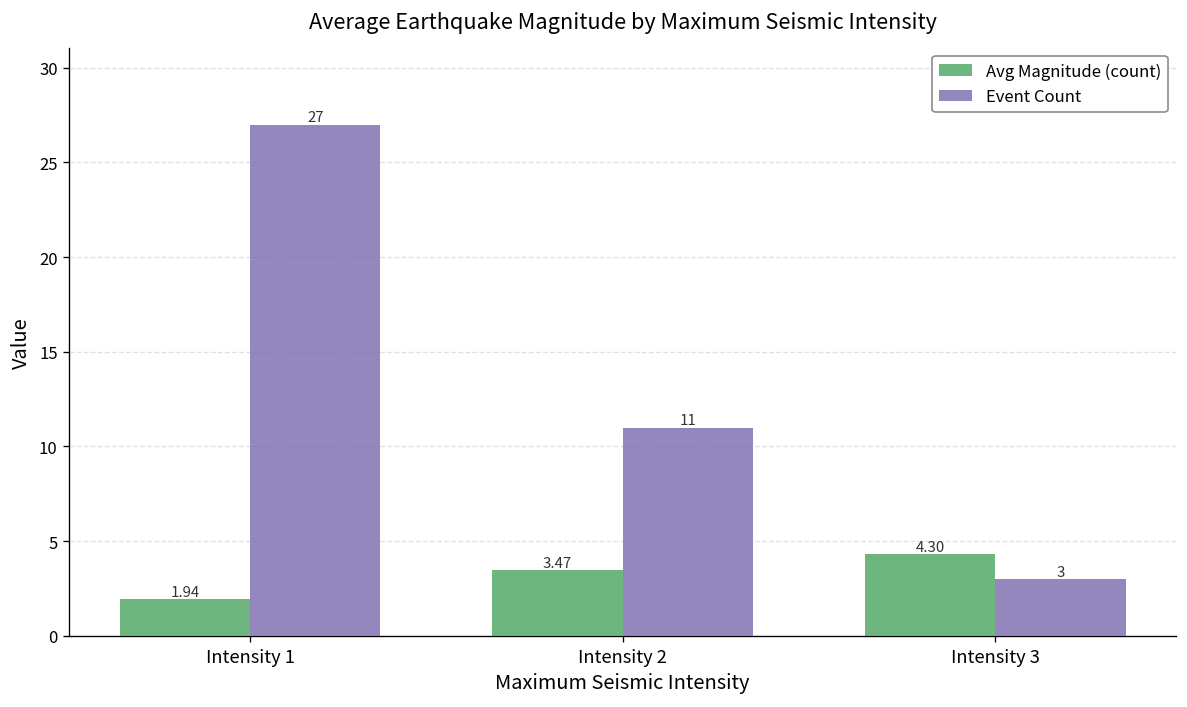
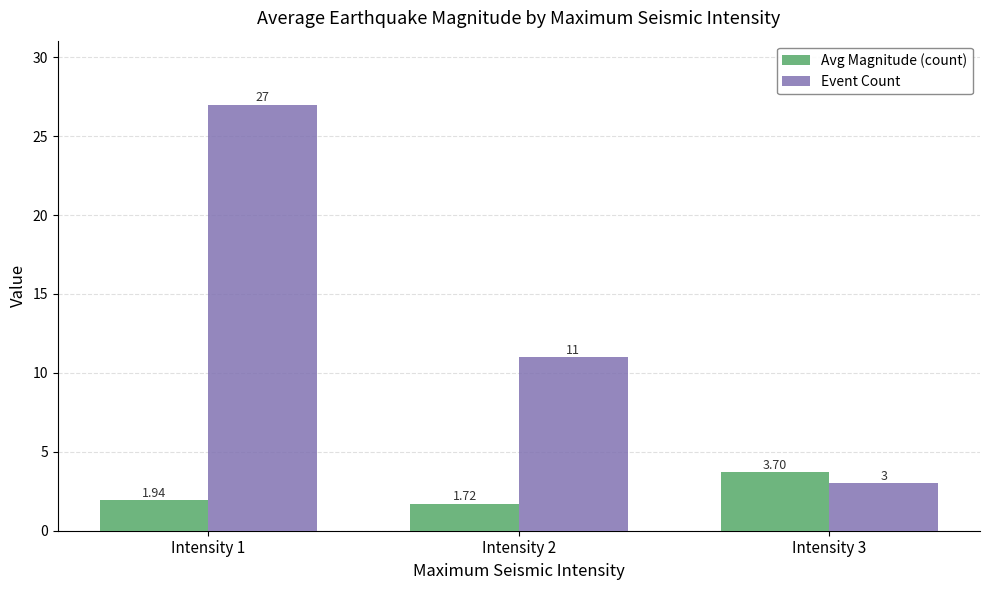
Avg Magnitude (count), Intensity 2: 3.47 -> 1.72
Avg Magnitude (count), Intensity 3: 4.30 -> 3.70
